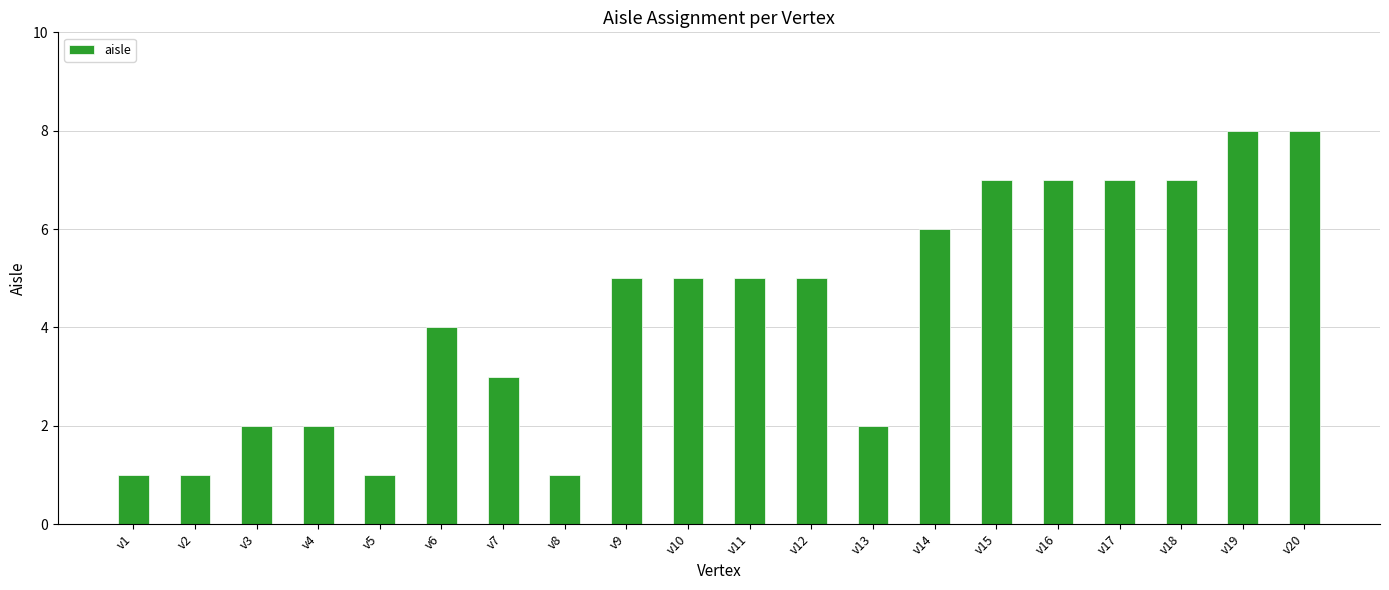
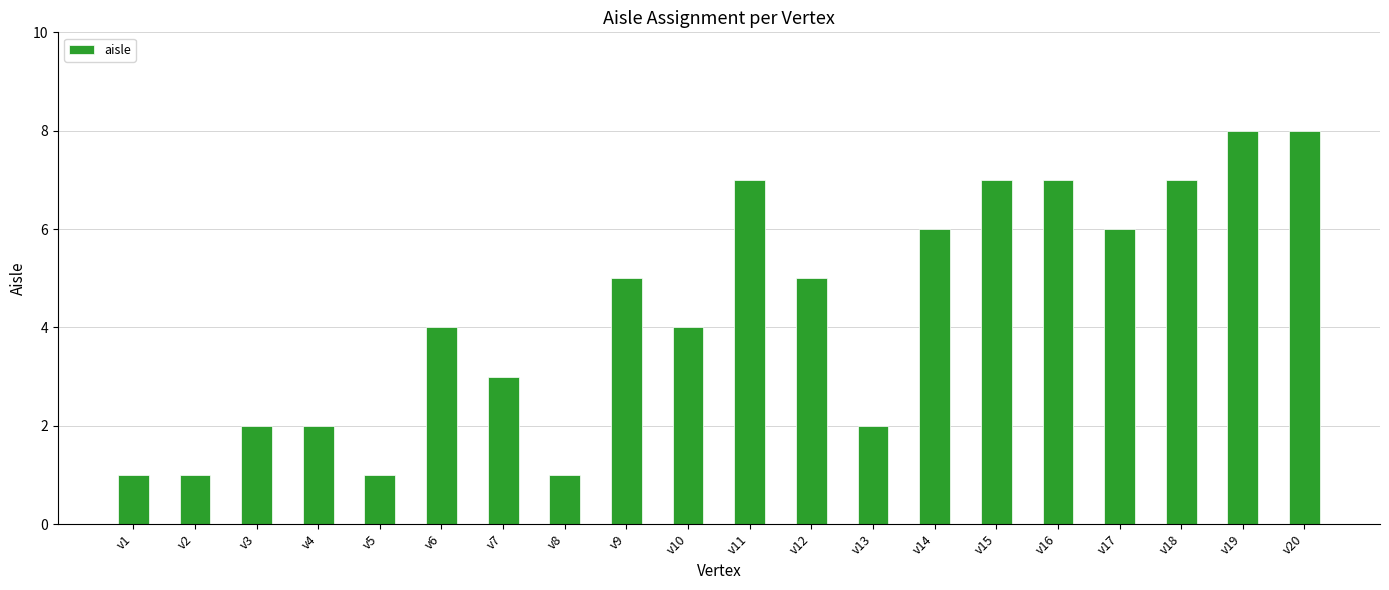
v10: 5 -> 4
v11: 5 -> 7
v17: 7 -> 6
